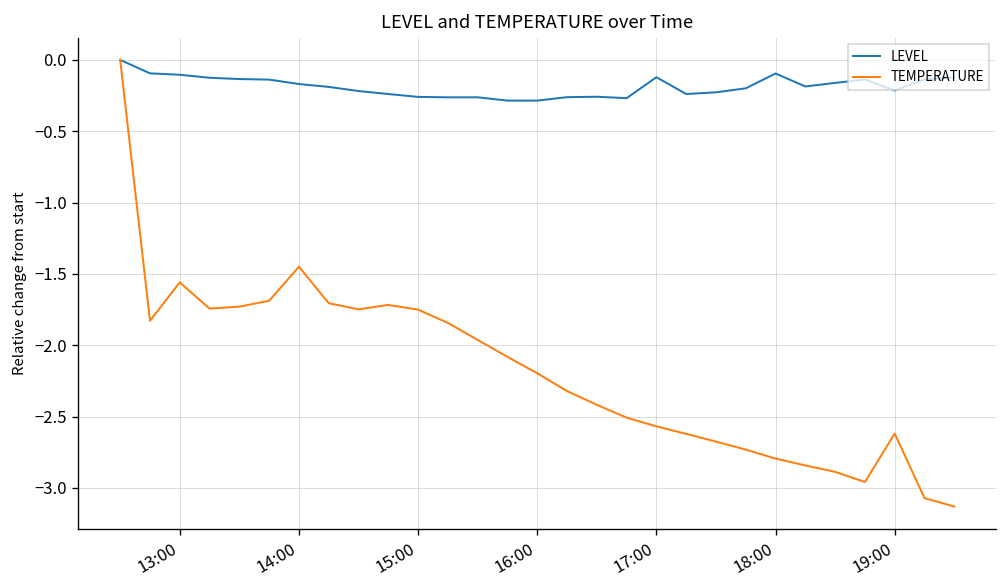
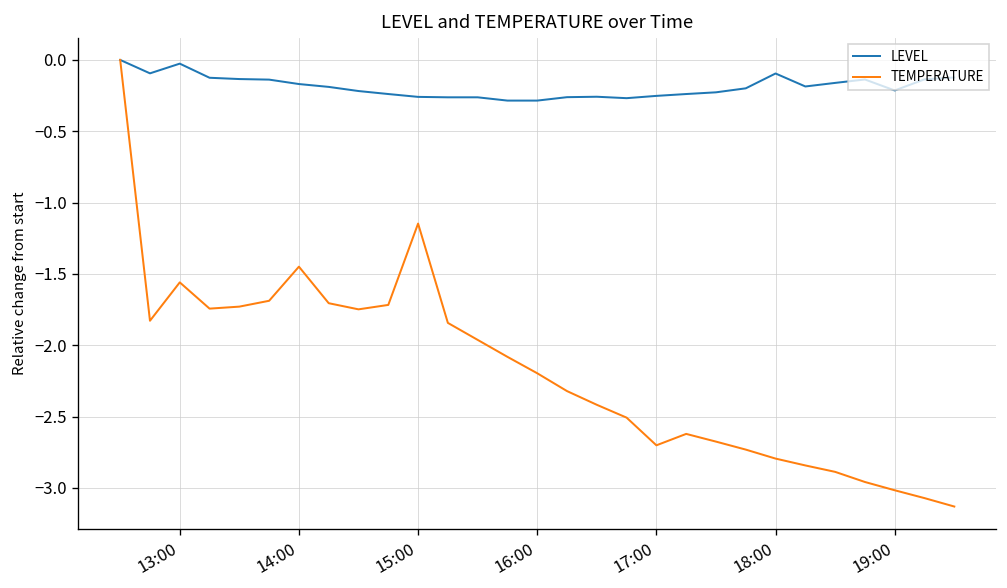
LEVEL, 13:00: -0.10 -> -0.03
TEMPERATURE, 15:00: -1.75 -> -1.15
LEVEL, 17:00: -0.12 -> -0.25
TEMPERATURE, 17:00: -2.57 -> -2.70
TEMPERATURE, 19:00: -2.62 -> -3.02
